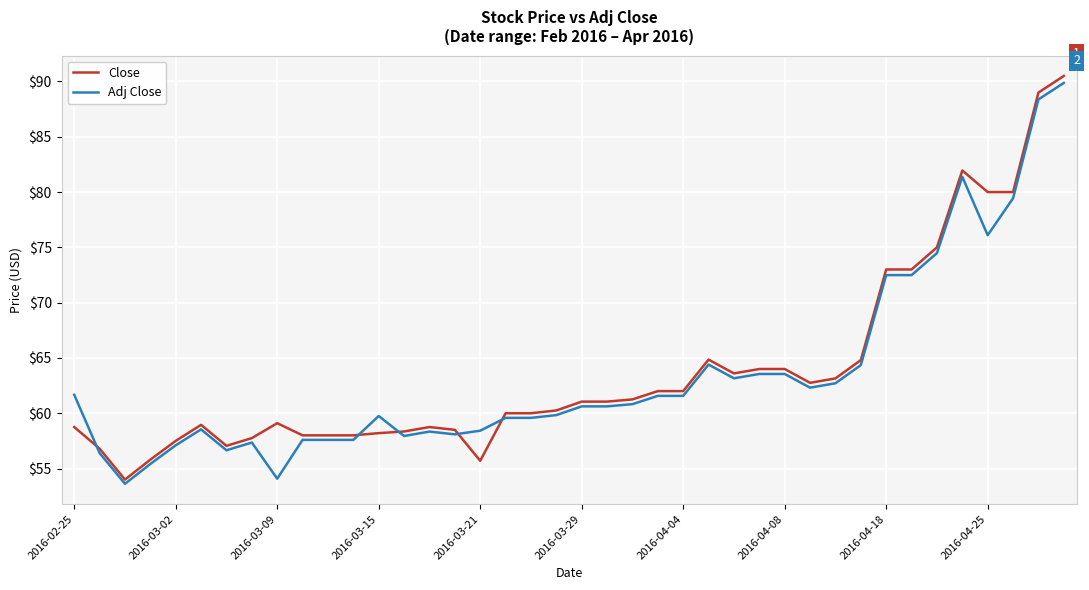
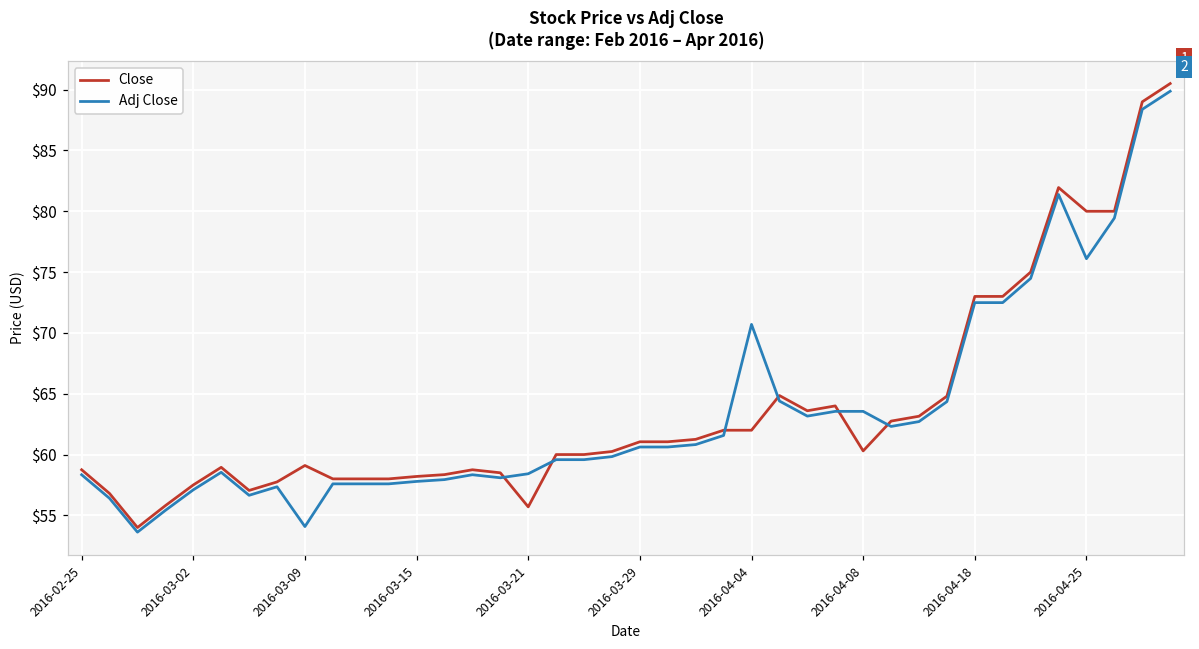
Adj Close, 2016-02-25: $61.7 -> $58.3
Adj Close, 2016-03-15: $59.8 -> $57.8
Adj Close, 2016-04-04: $61.6 -> $70.7
Close, 2016-04-08: $64.0 -> $60.3
